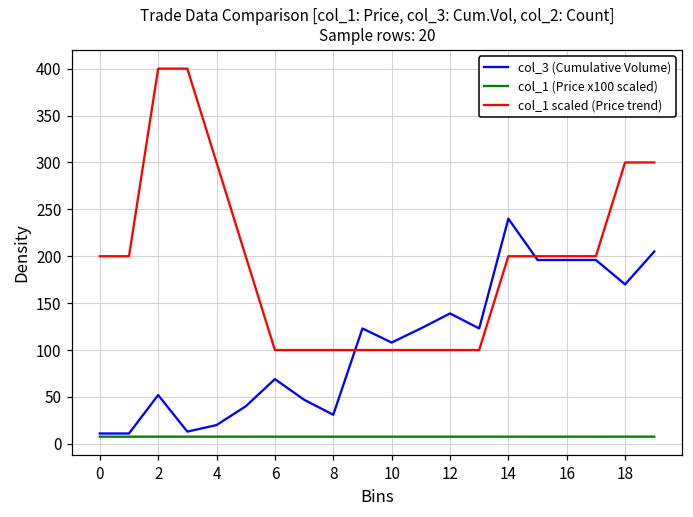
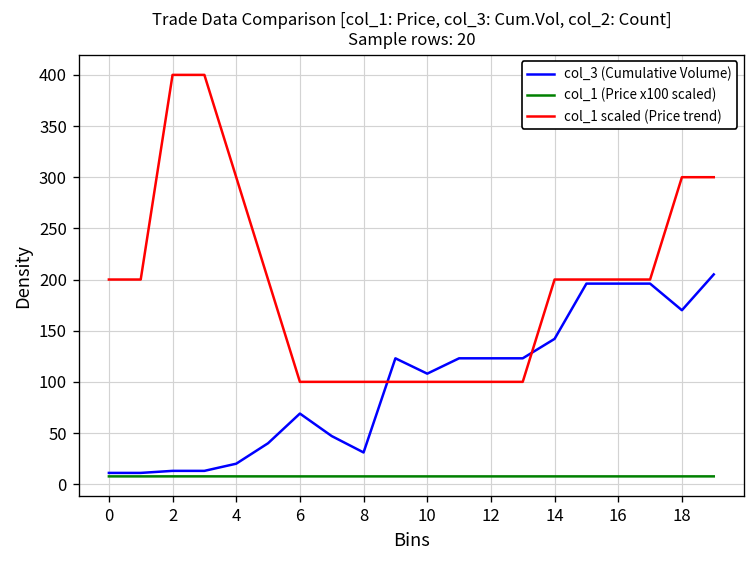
col_3 (Cumulative Volume), 2: 50 -> 10
col_3 (Cumulative Volume), 12: 140 -> 120
col_3 (Cumulative Volume), 14: 240 -> 140
